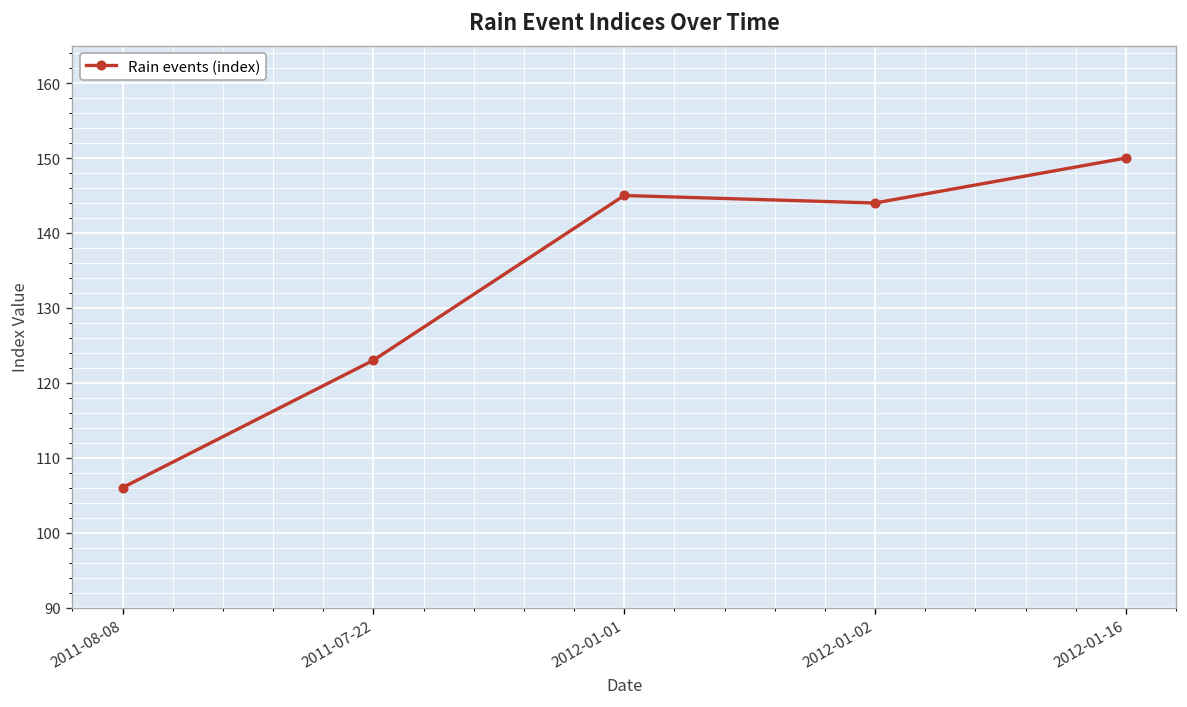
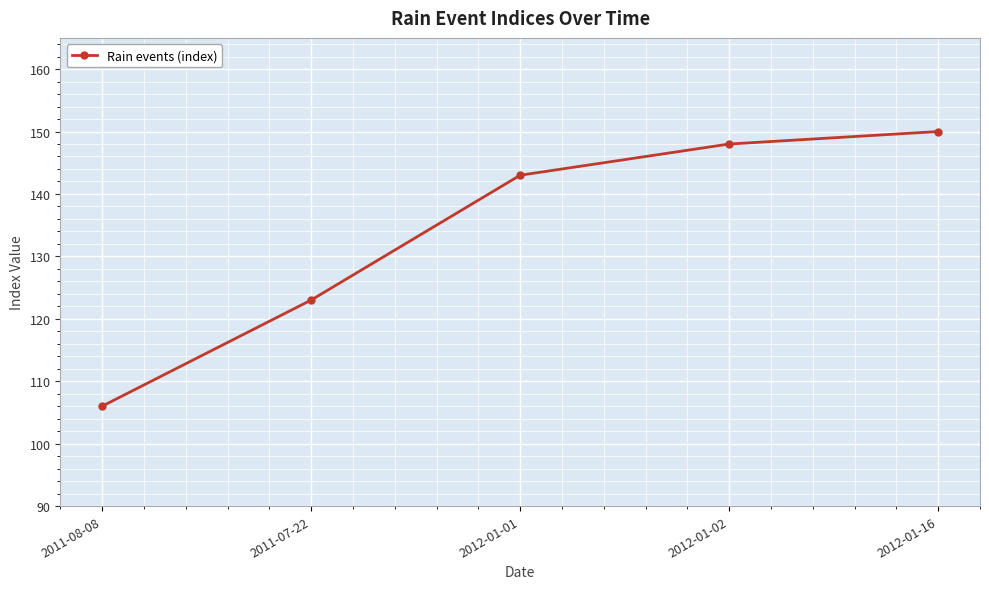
2012-01-01: 145 -> 143
2012-01-02: 144 -> 148
